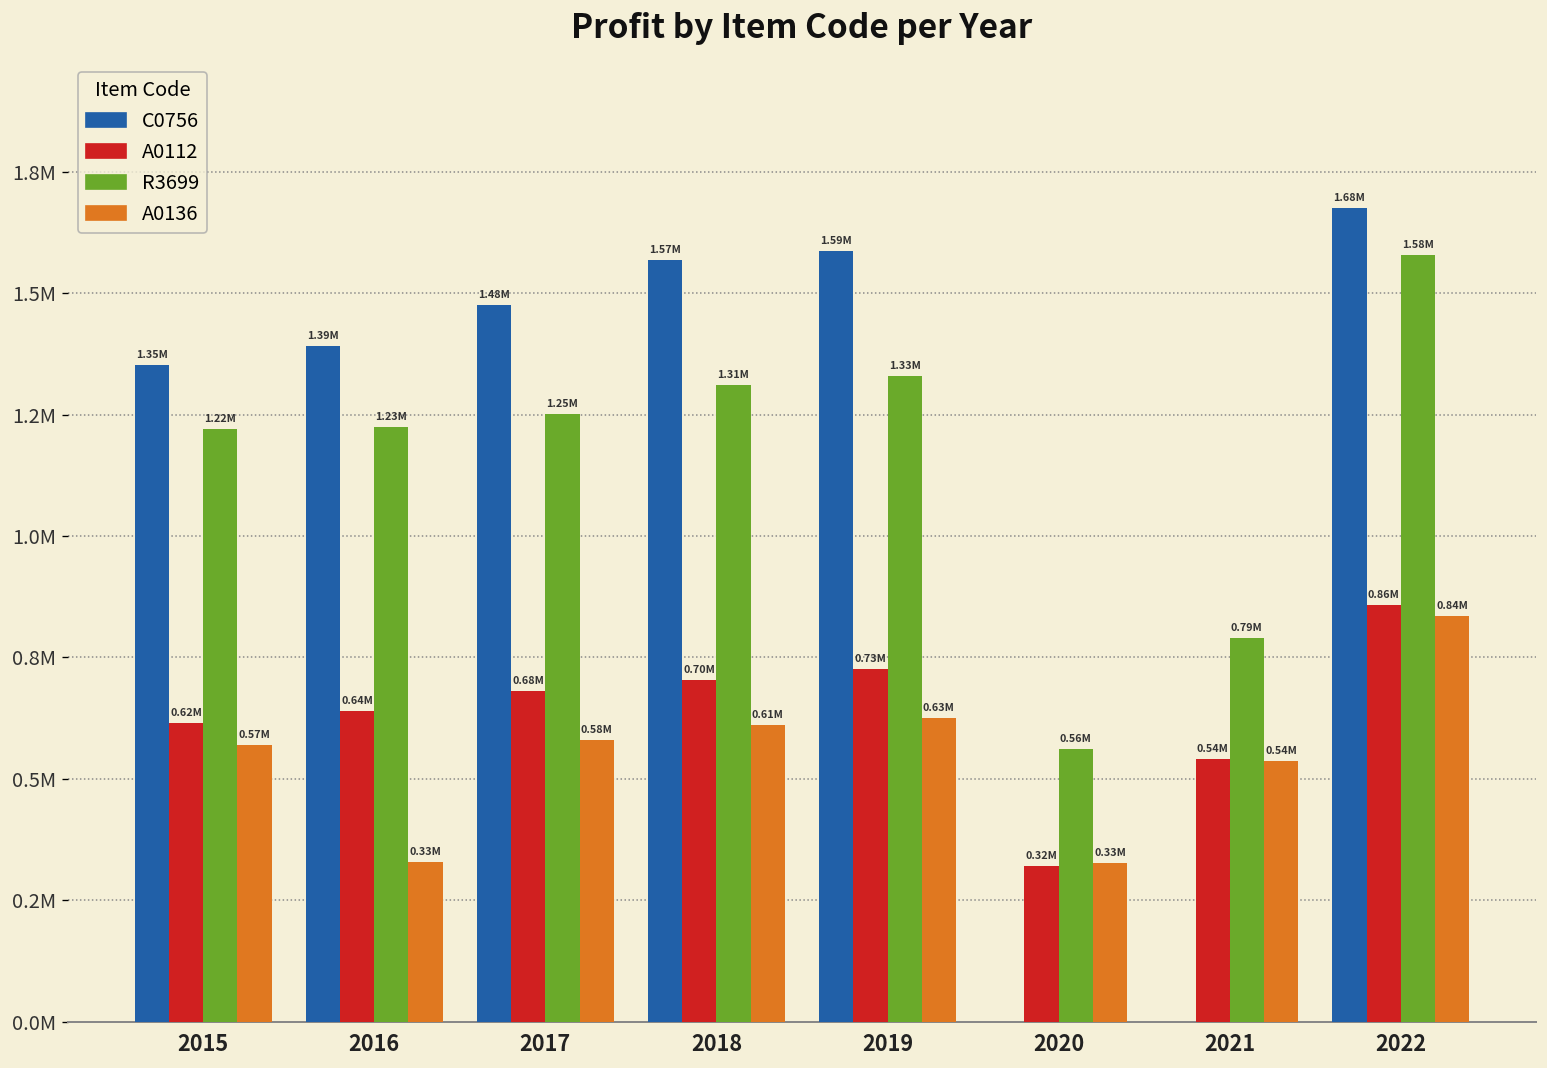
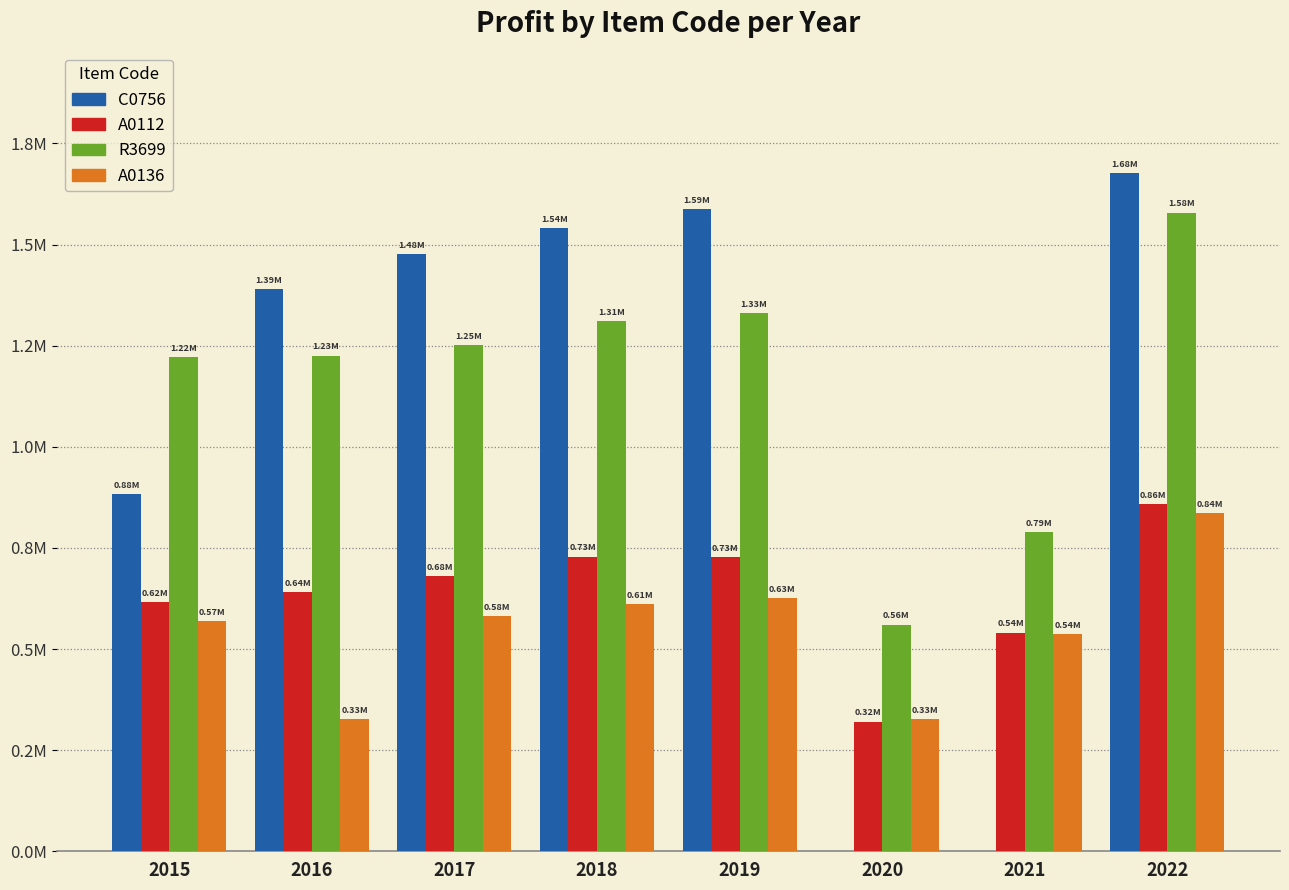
C0756, 2015: 1.35M -> 0.88M
C0756, 2018: 1.57M -> 1.54M
A0112, 2018: 0.70M -> 0.73M
